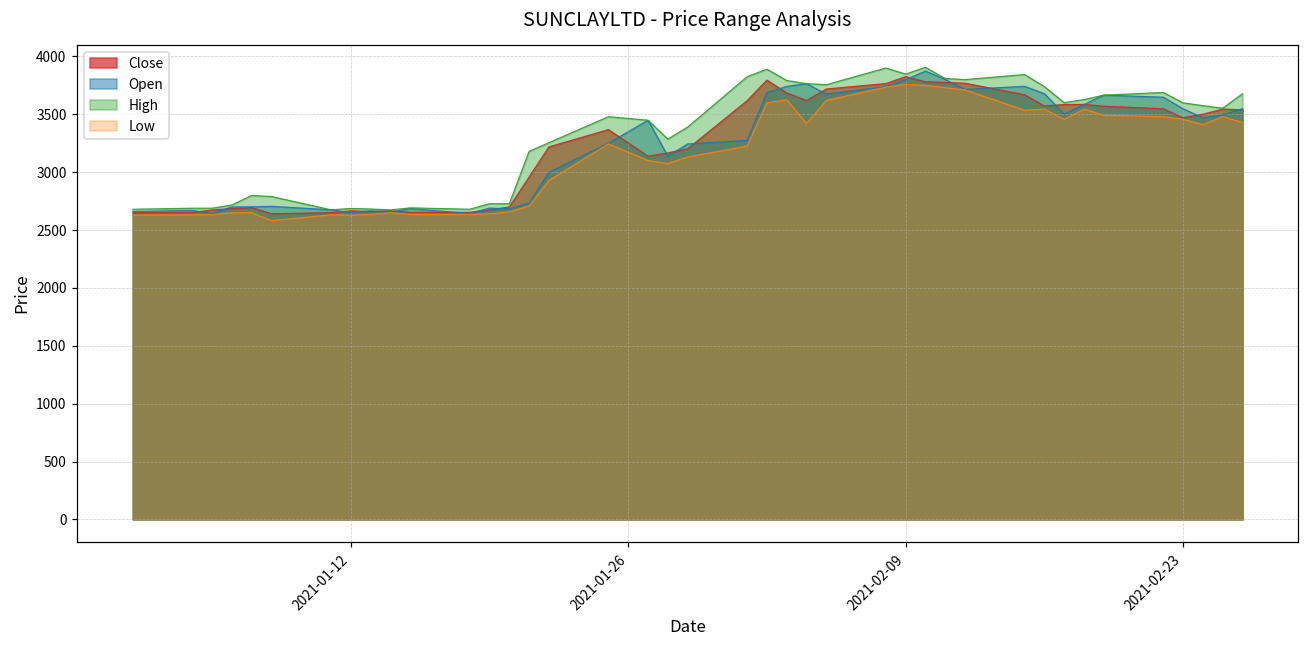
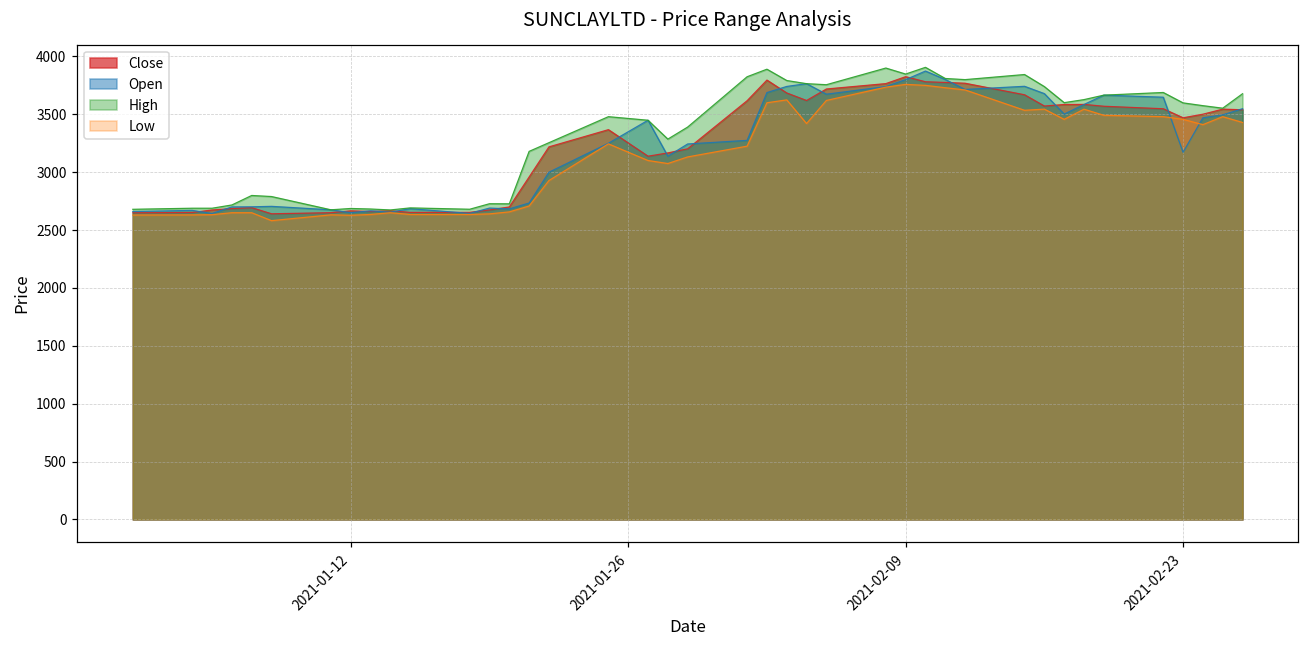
Open, 2021-02-23: 3550 -> 3170
